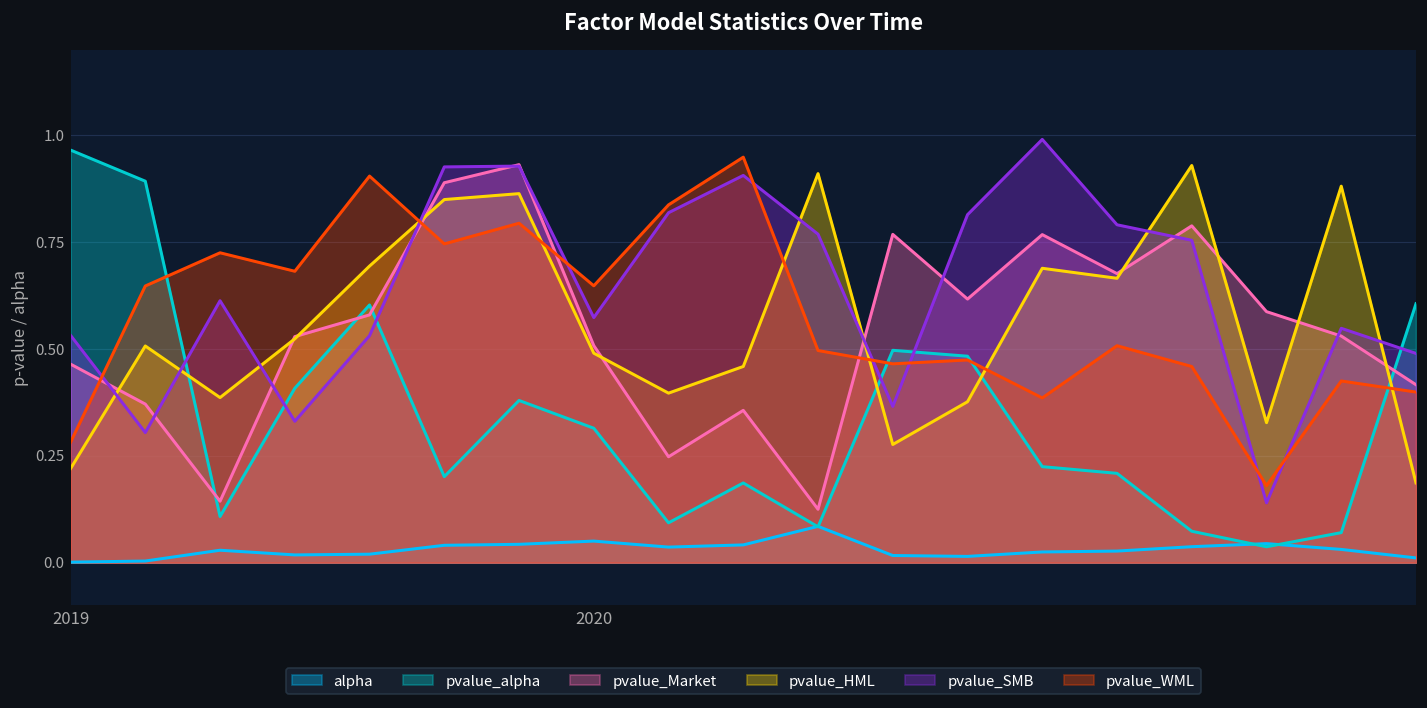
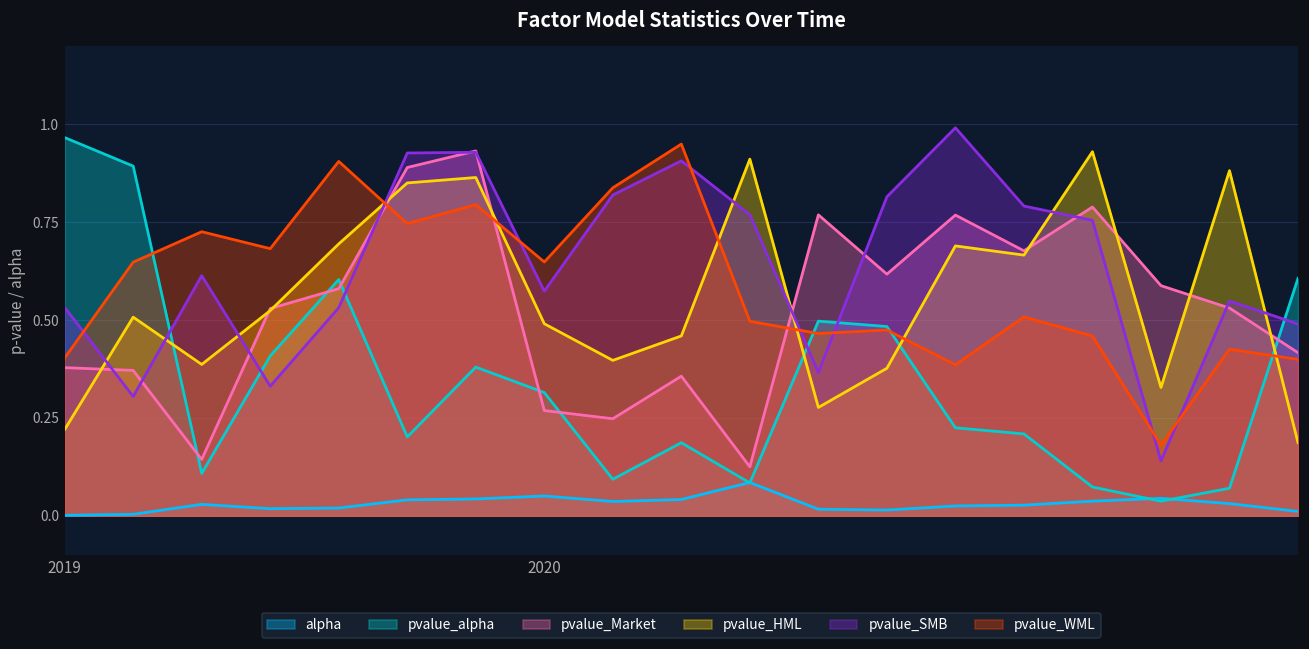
pvalue_Market, 2019: 0.46 -> 0.38
pvalue_WML, 2019: 0.28 -> 0.40
pvalue_Market, 2020: 0.51 -> 0.27
